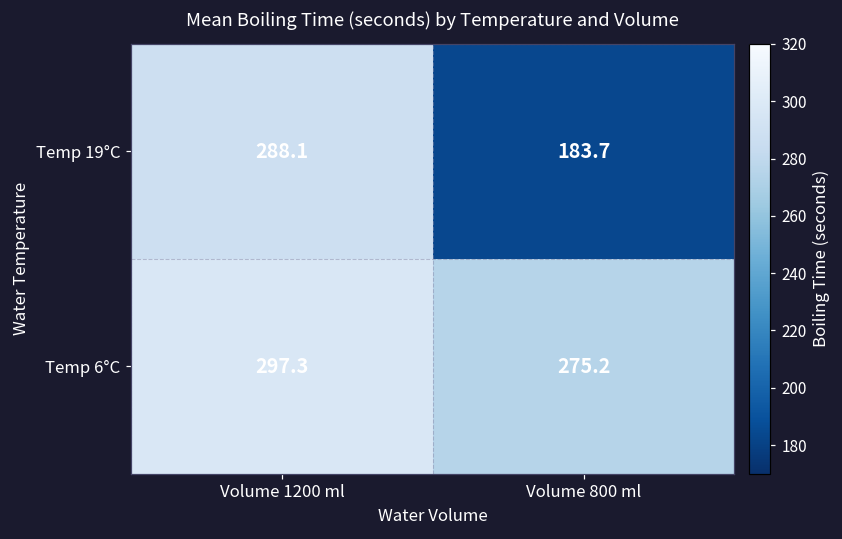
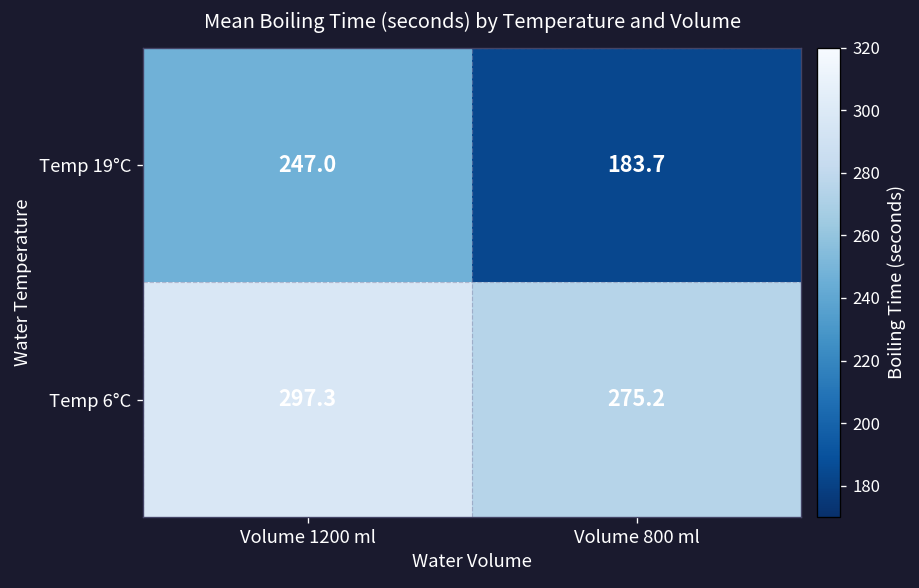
Temp 19°C, Volume 1200 ml: 288.1 -> 247.0
